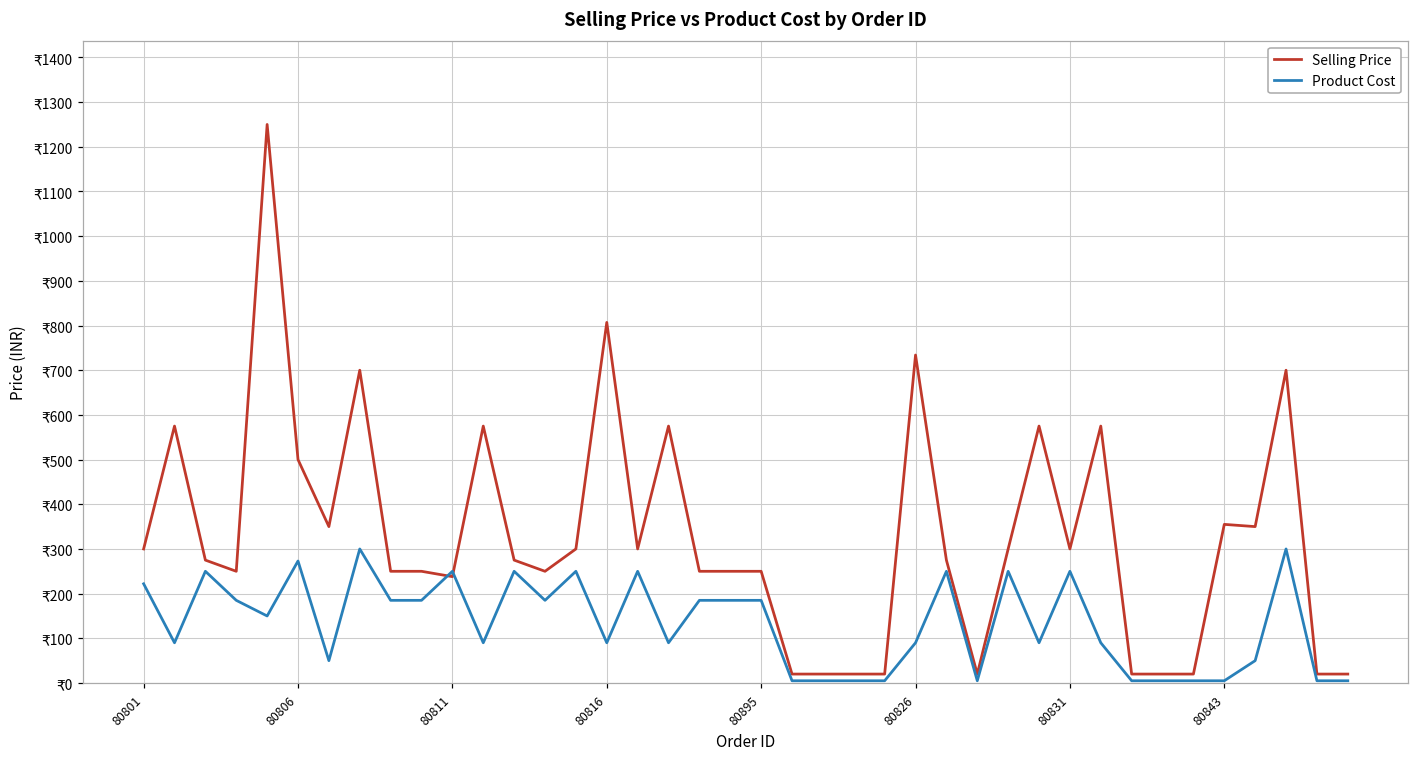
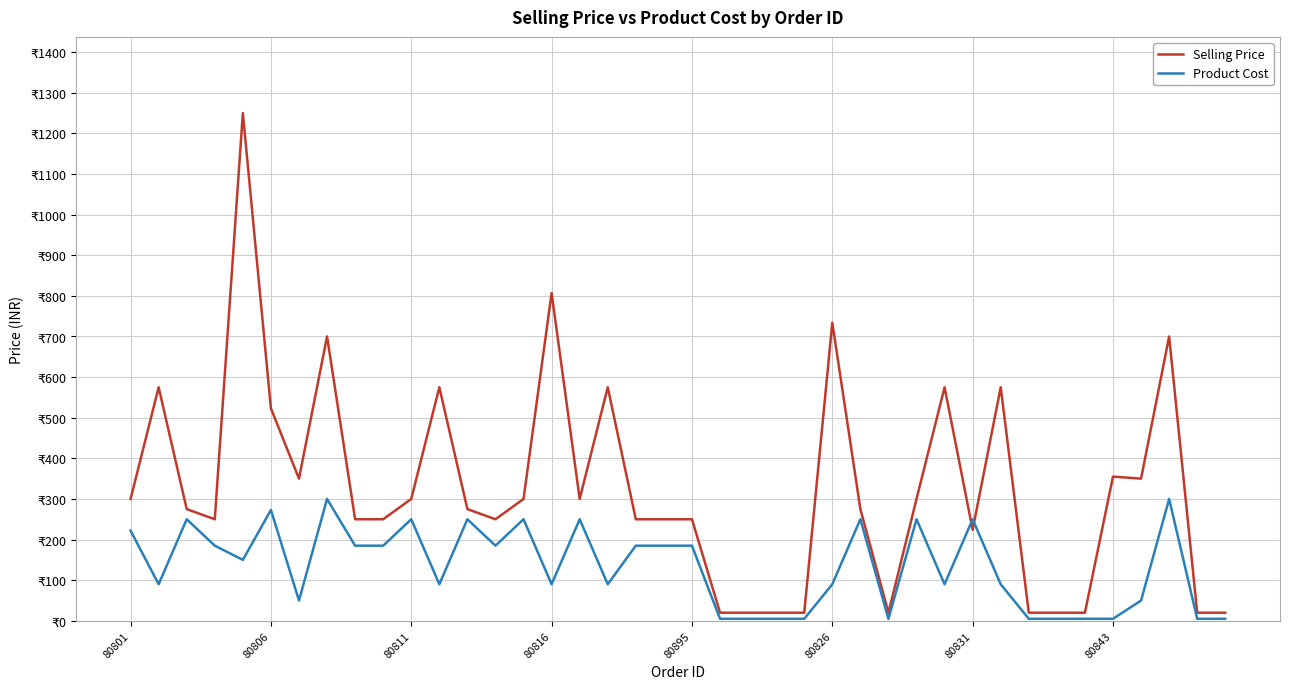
Selling Price, 80806: ₹500 -> ₹520
Selling Price, 80811: ₹240 -> ₹300
Selling Price, 80831: ₹300 -> ₹220
